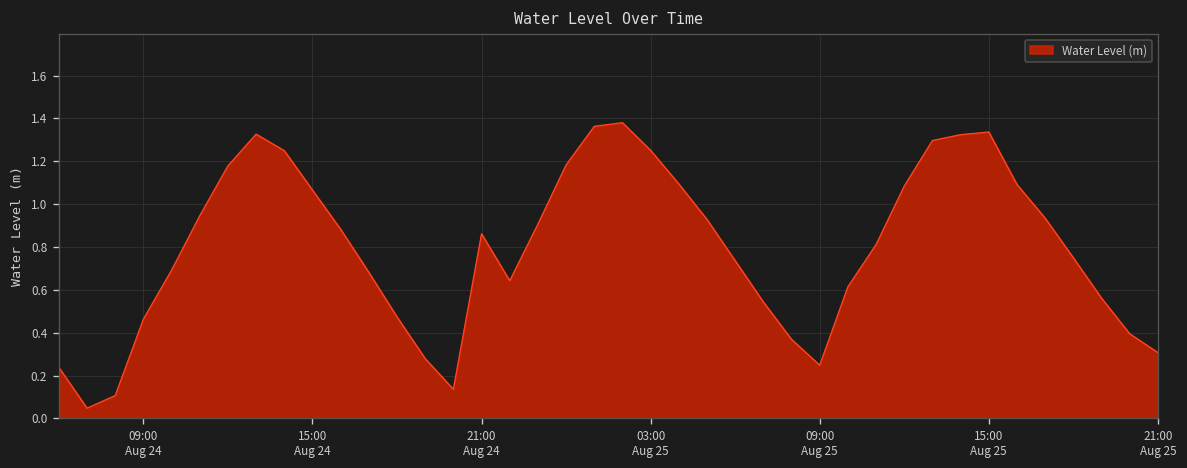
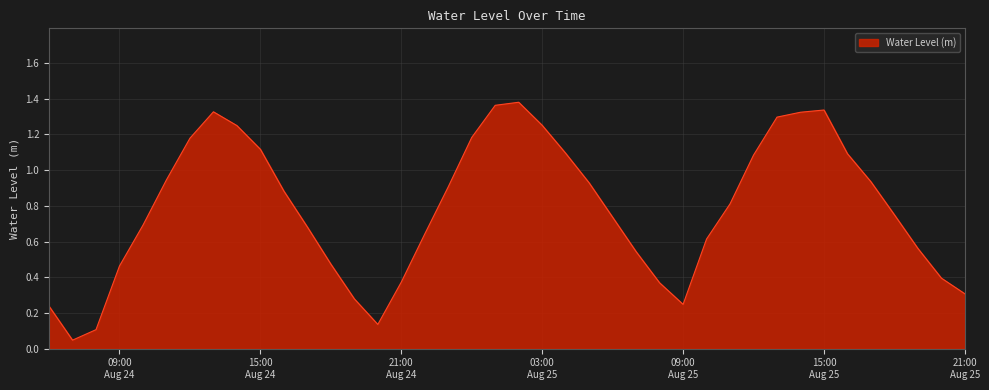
15:00 Aug 24: 1.07 -> 1.12
21:00 Aug 24: 0.86 -> 0.37
